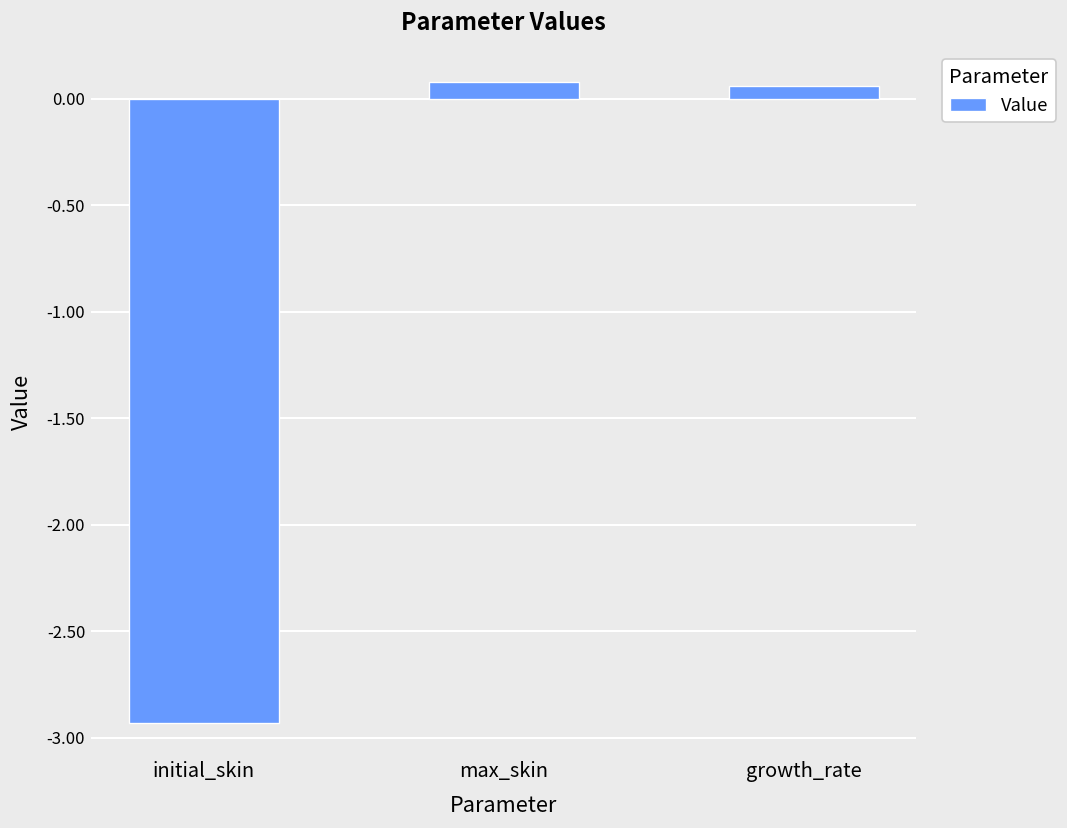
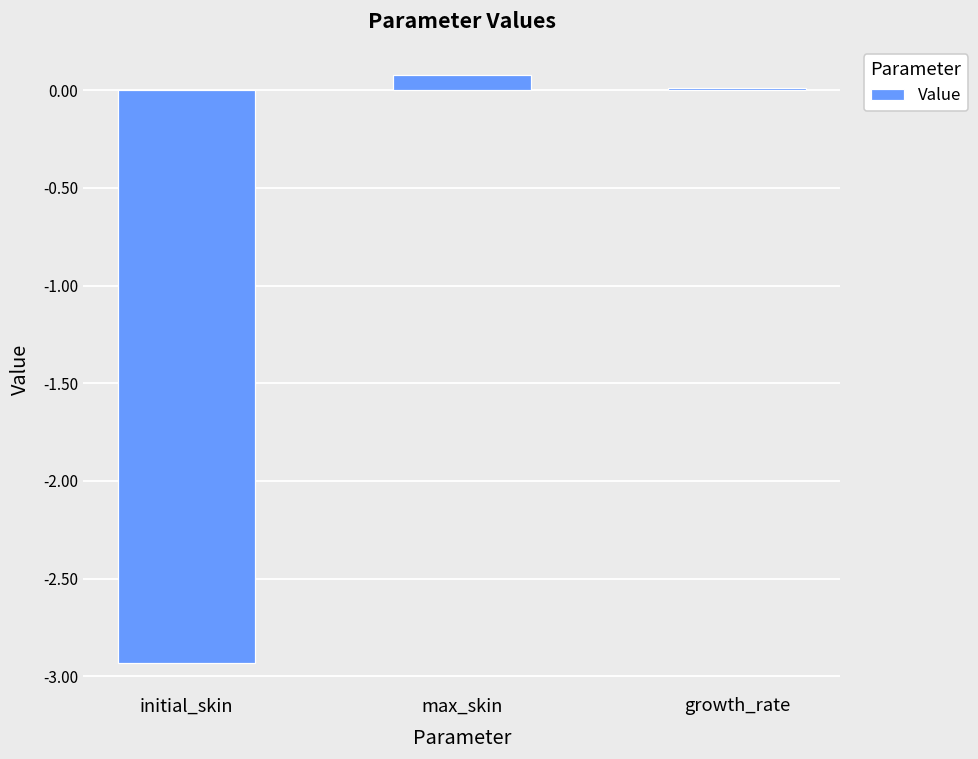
growth_rate: 0.06 -> 0.01
